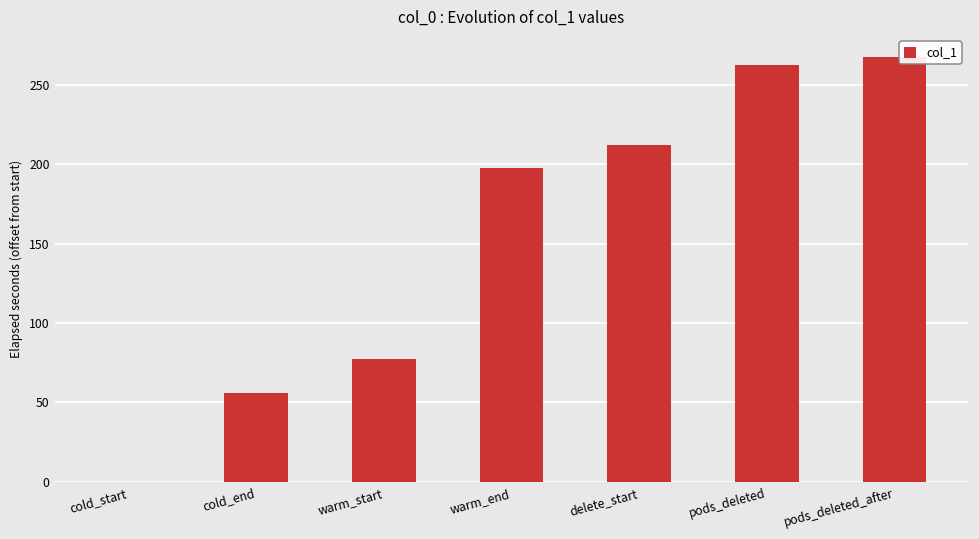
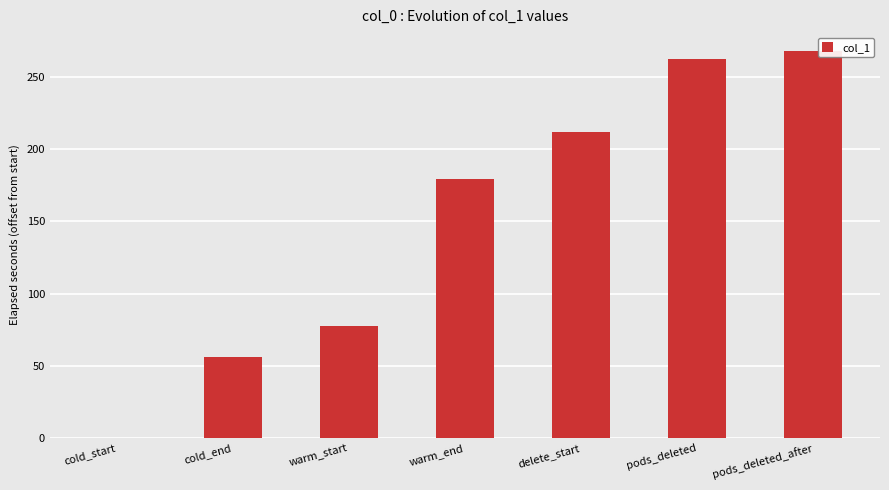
warm_end: 198 -> 179
